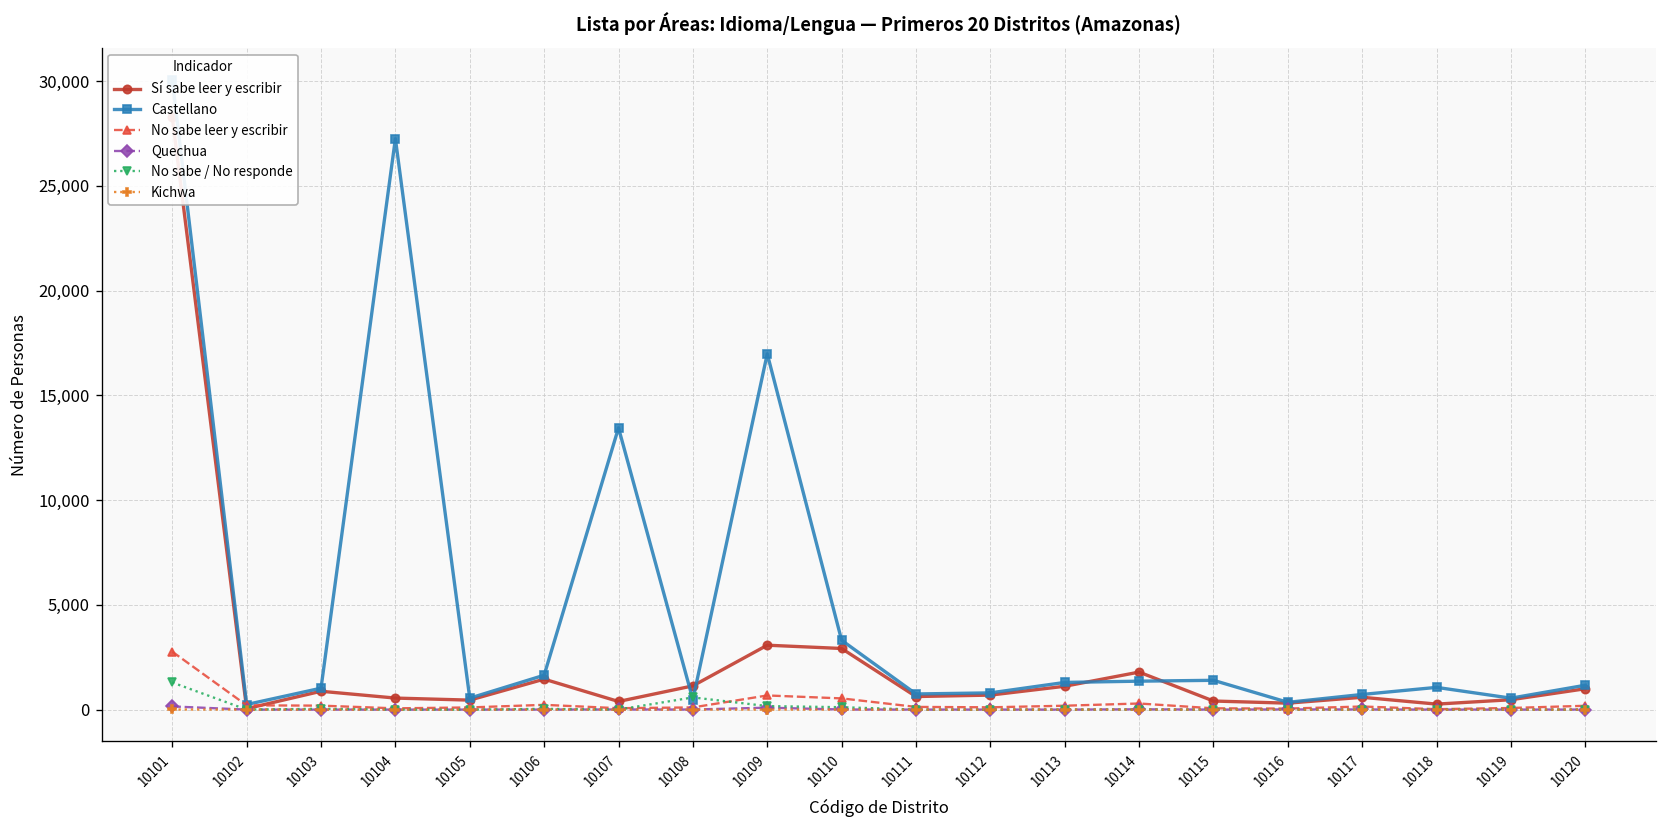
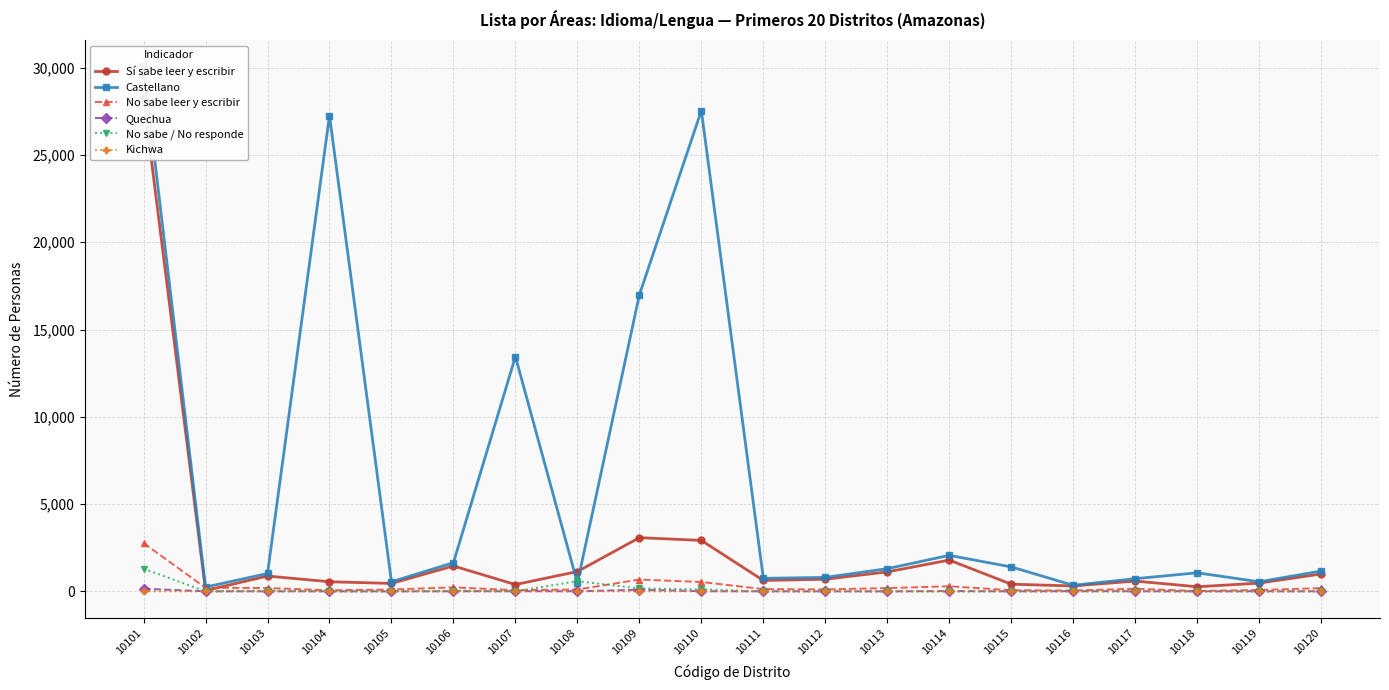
Castellano, 10110: 3,300 -> 27,500
Castellano, 10114: 1,400 -> 2,100
